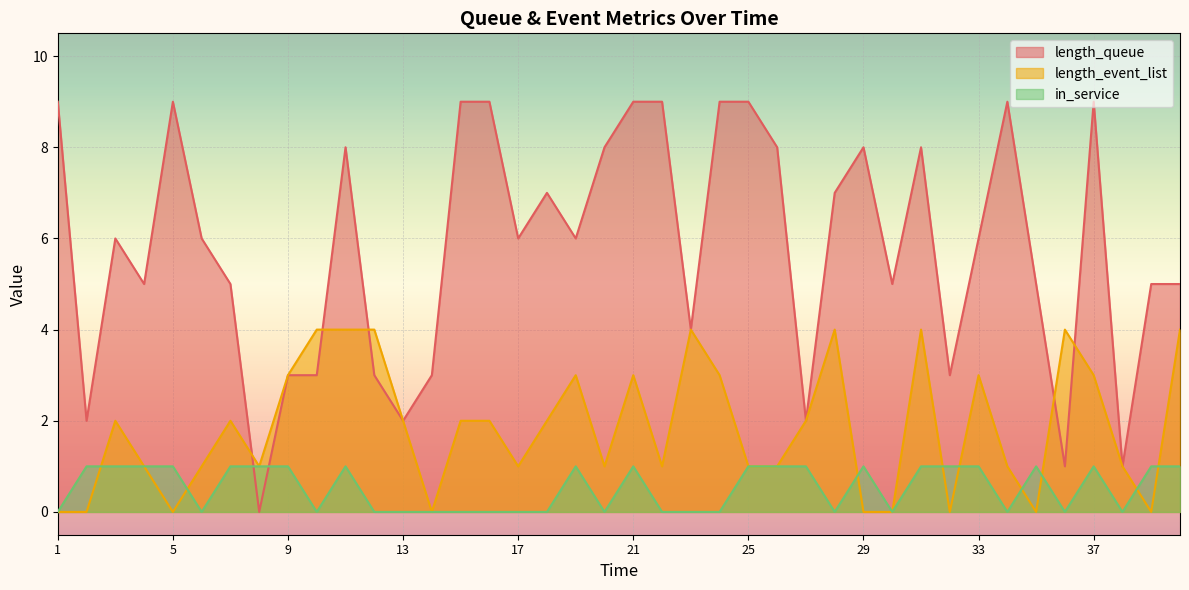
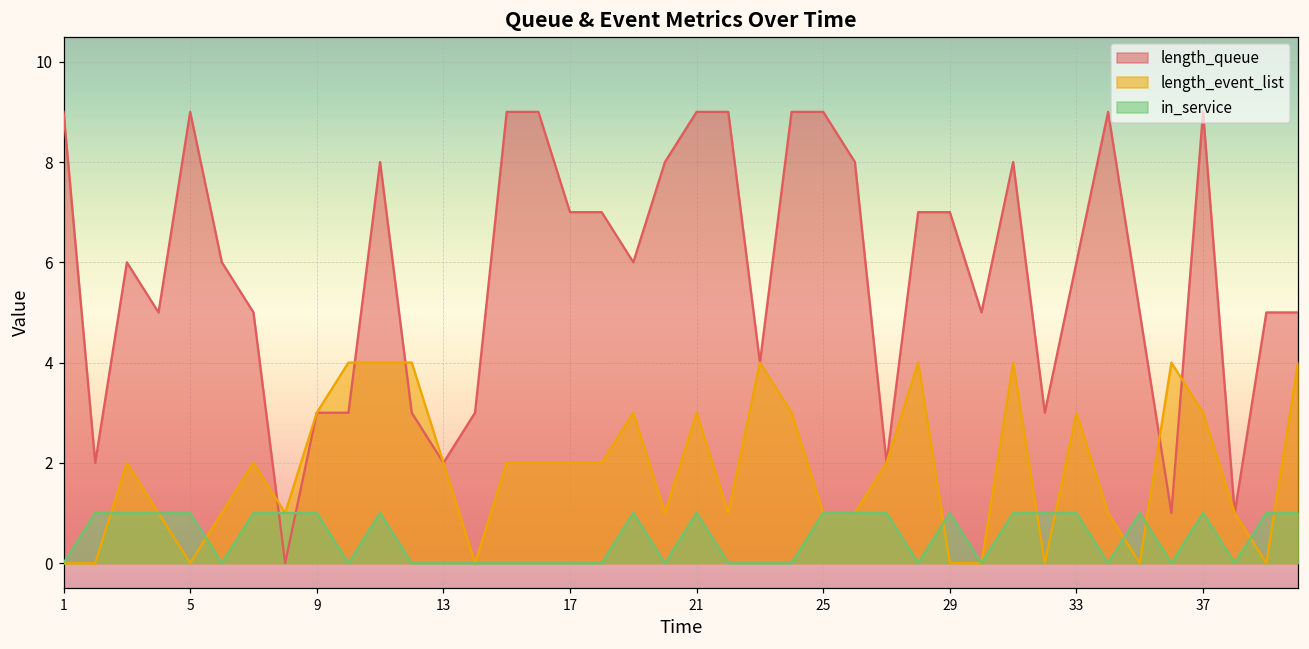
length_queue, 17: 6 -> 7
length_event_list, 17: 1 -> 2
length_queue, 29: 8 -> 7
